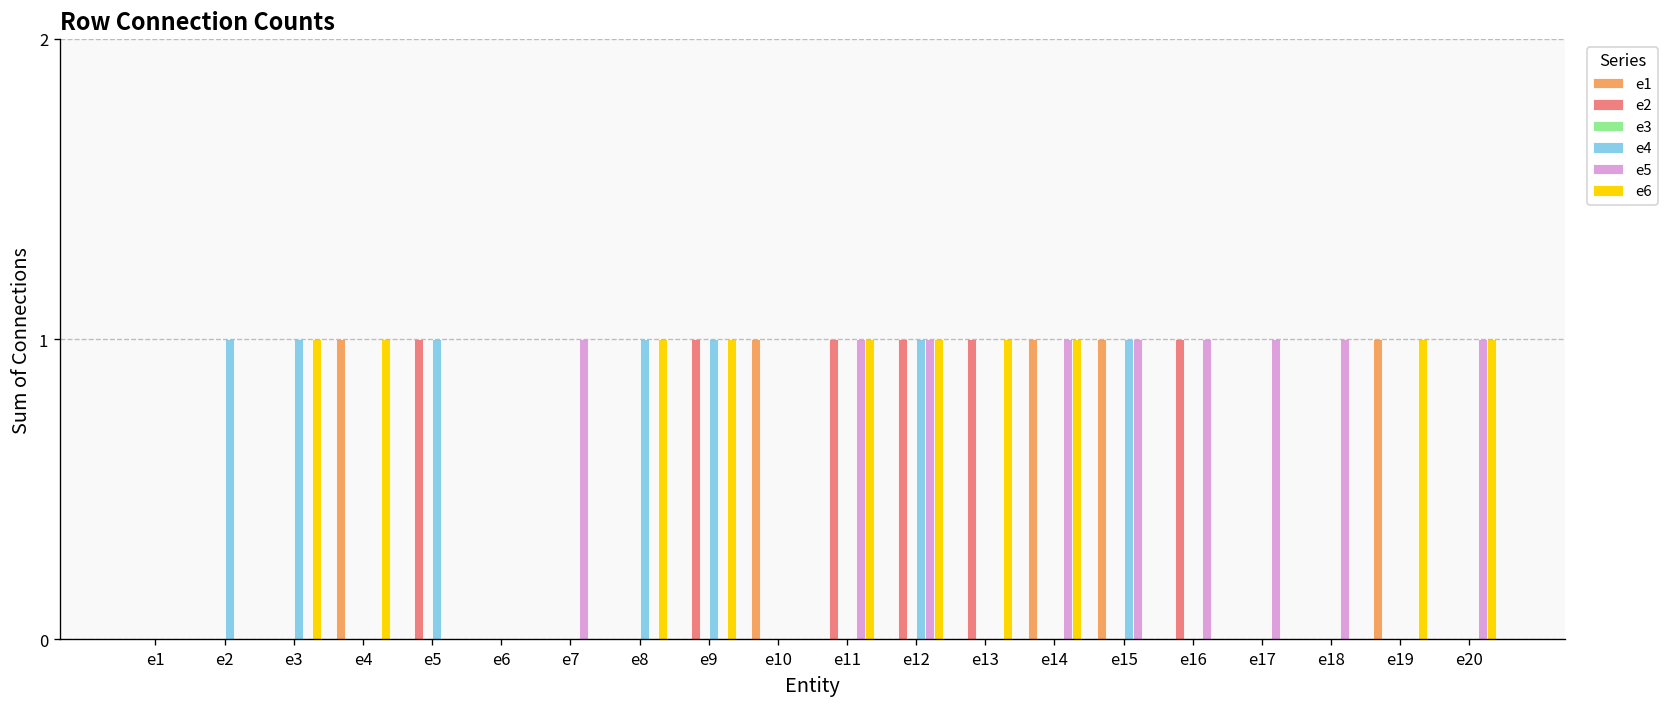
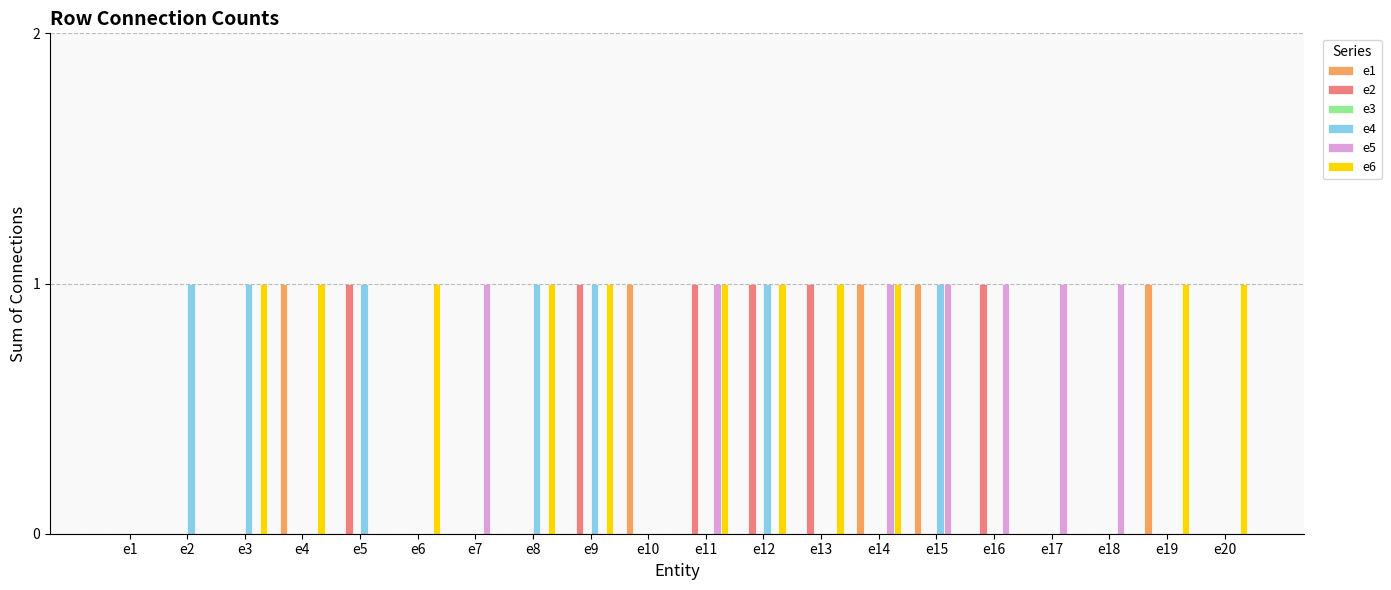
e6, e6: 0 -> 1
e5, e12: 1 -> 0
e5, e20: 1 -> 0
